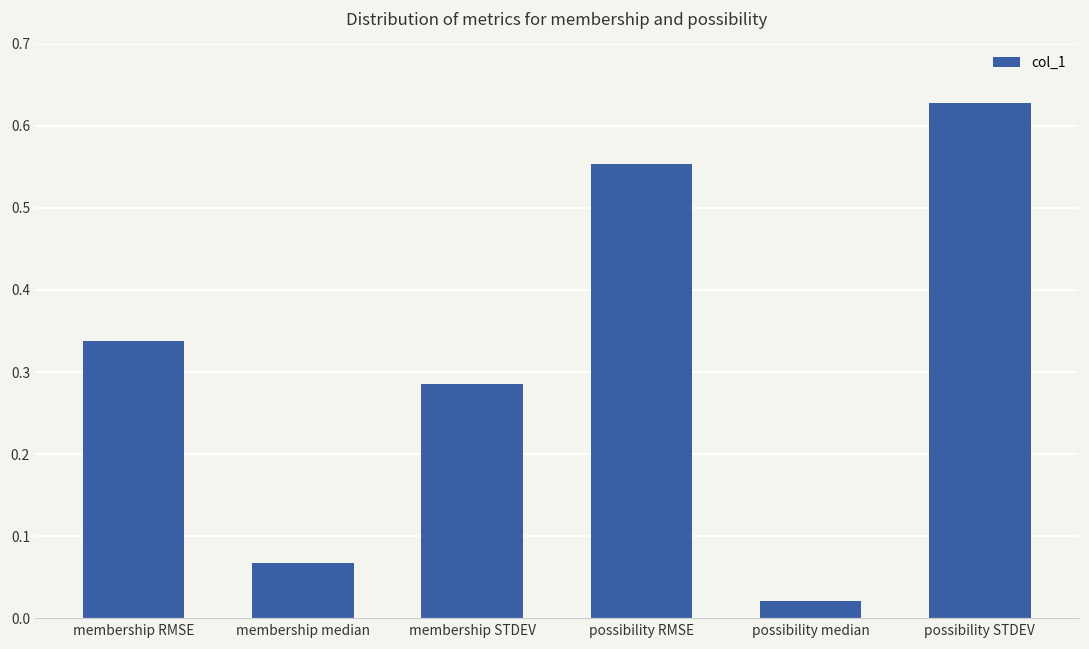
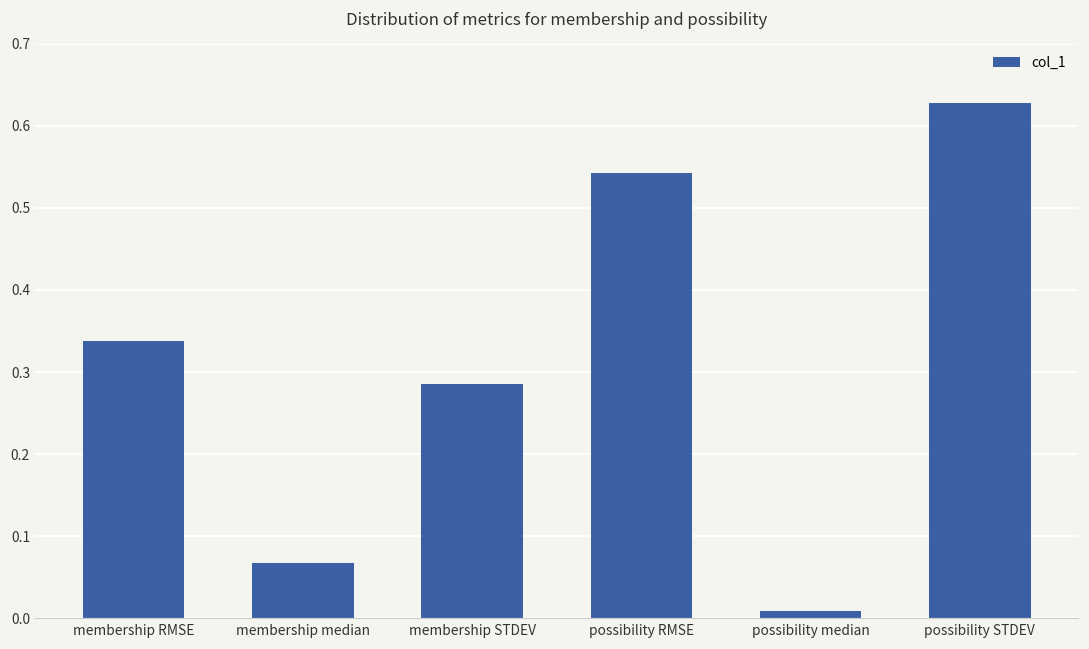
possibility RMSE: 0.55 -> 0.54
possibility median: 0.02 -> 0.01
